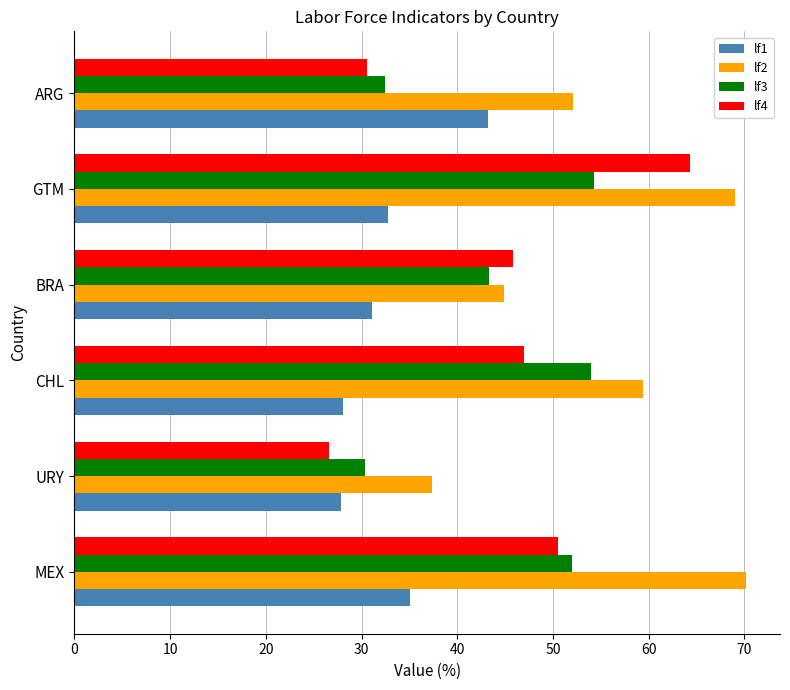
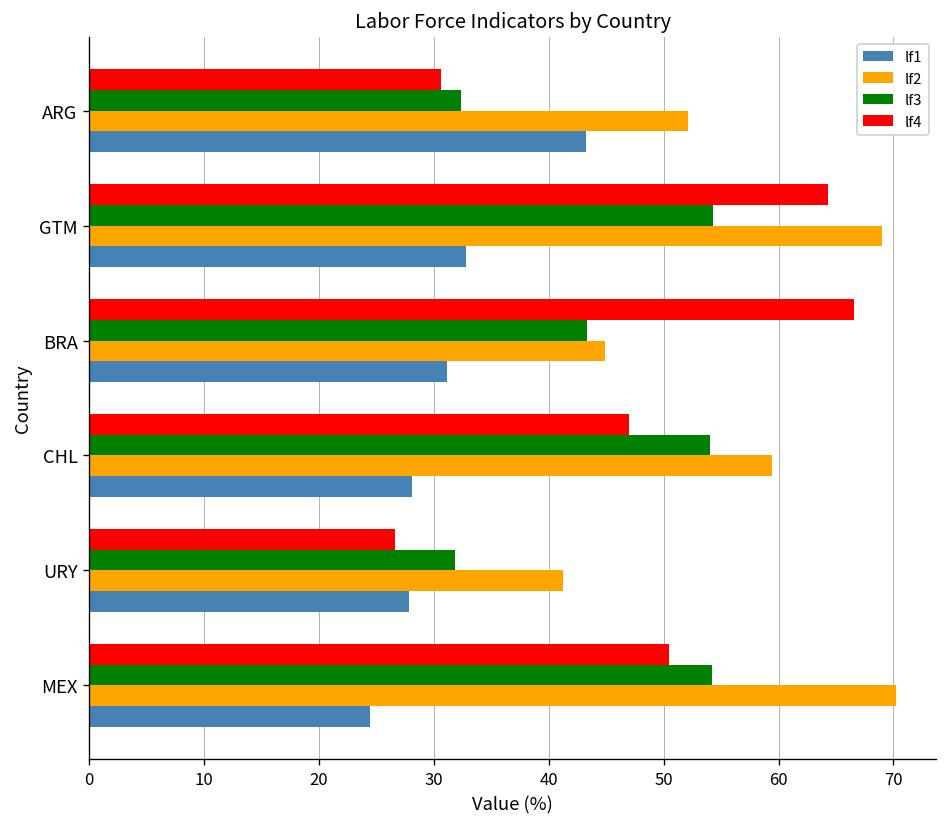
lf4, BRA: 46 -> 67
lf3, URY: 30 -> 32
lf2, URY: 37 -> 41
lf3, MEX: 52 -> 54
lf1, MEX: 35 -> 24
